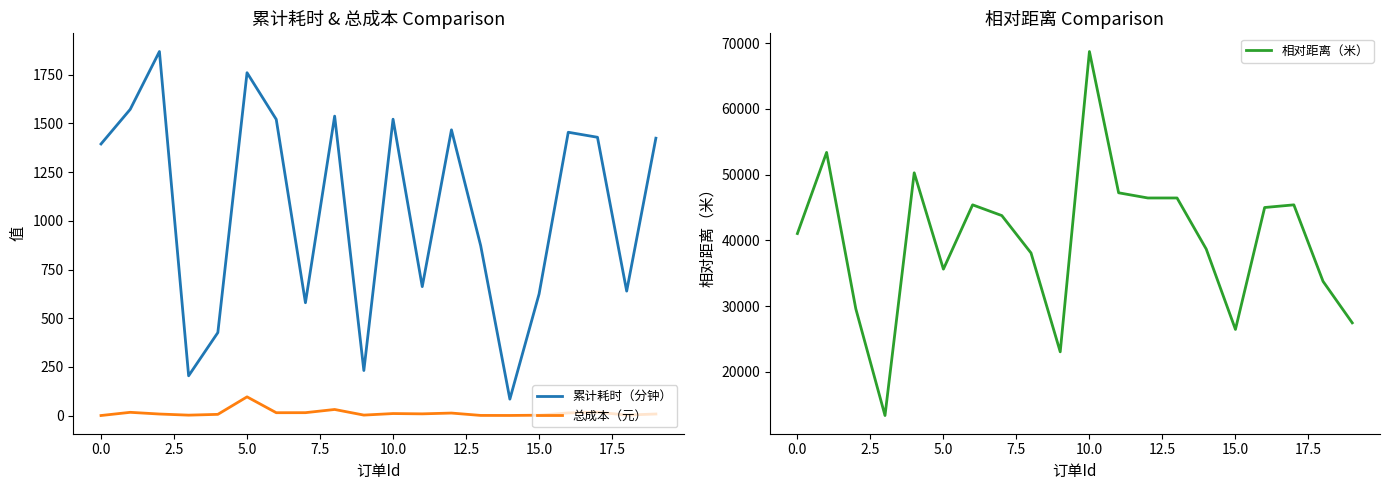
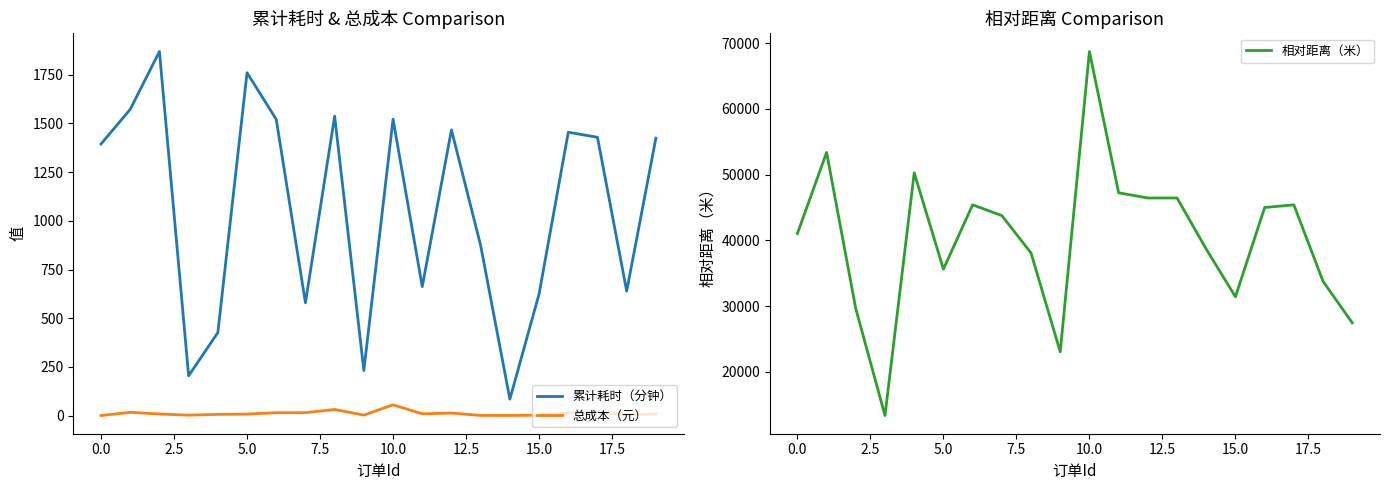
累计耗时 & 总成本 Comparison, 总成本（元）, 5.0: 100 -> 10
累计耗时 & 总成本 Comparison, 总成本（元）, 10.0: 10 -> 60
相对距离 Comparison, 15.0: 26000 -> 31000
